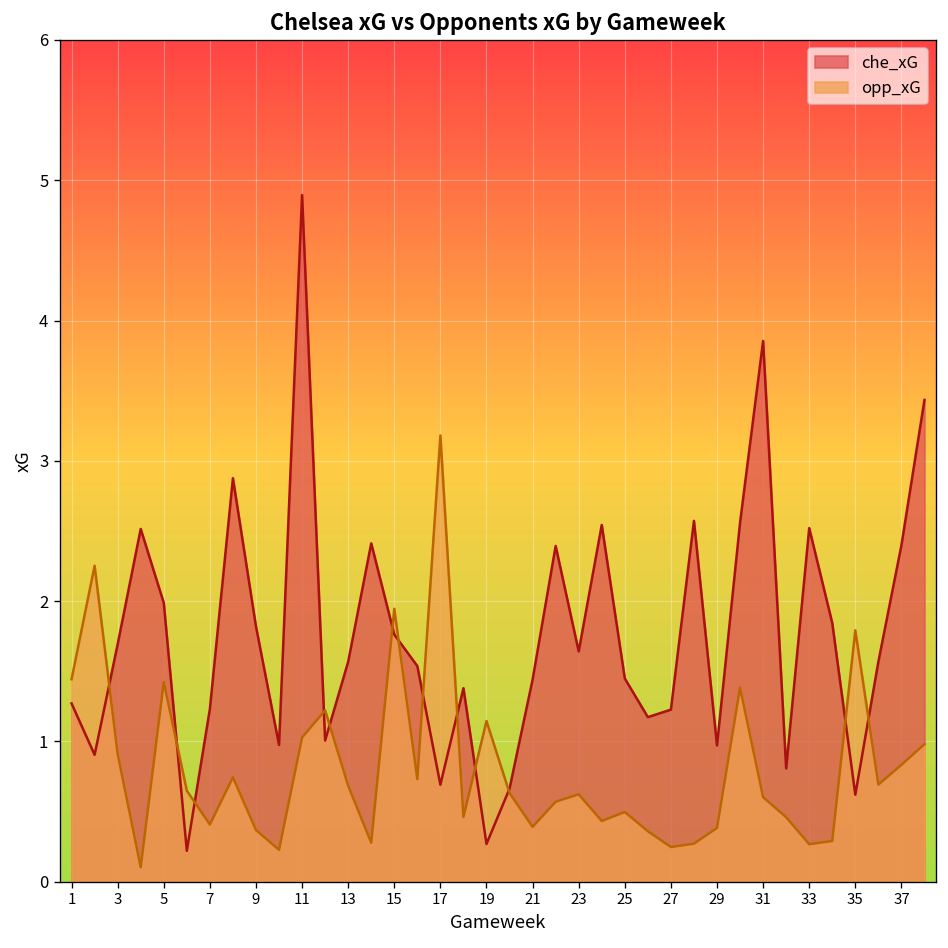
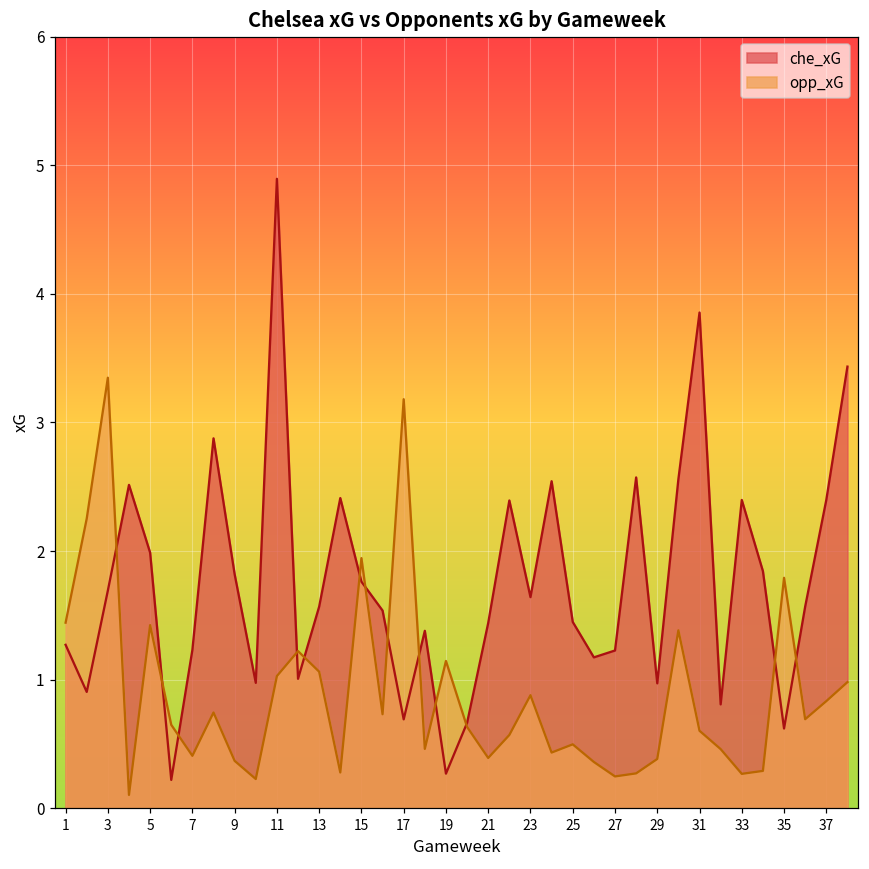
opp_xG, 3: 0.91 -> 3.35
opp_xG, 13: 0.68 -> 1.06
opp_xG, 23: 0.62 -> 0.88
che_xG, 33: 2.52 -> 2.40
